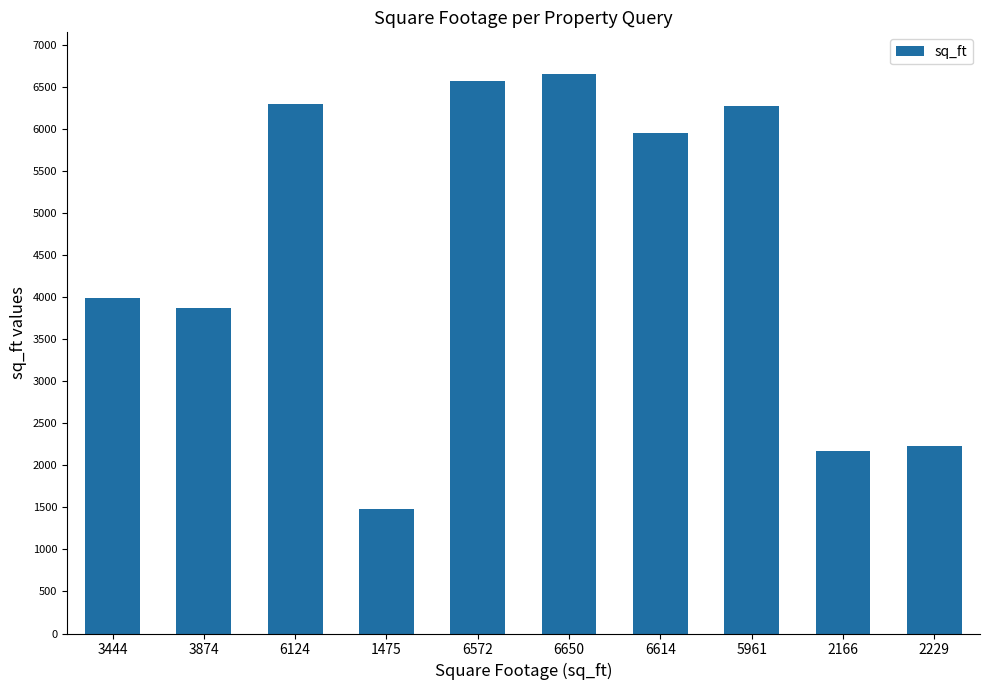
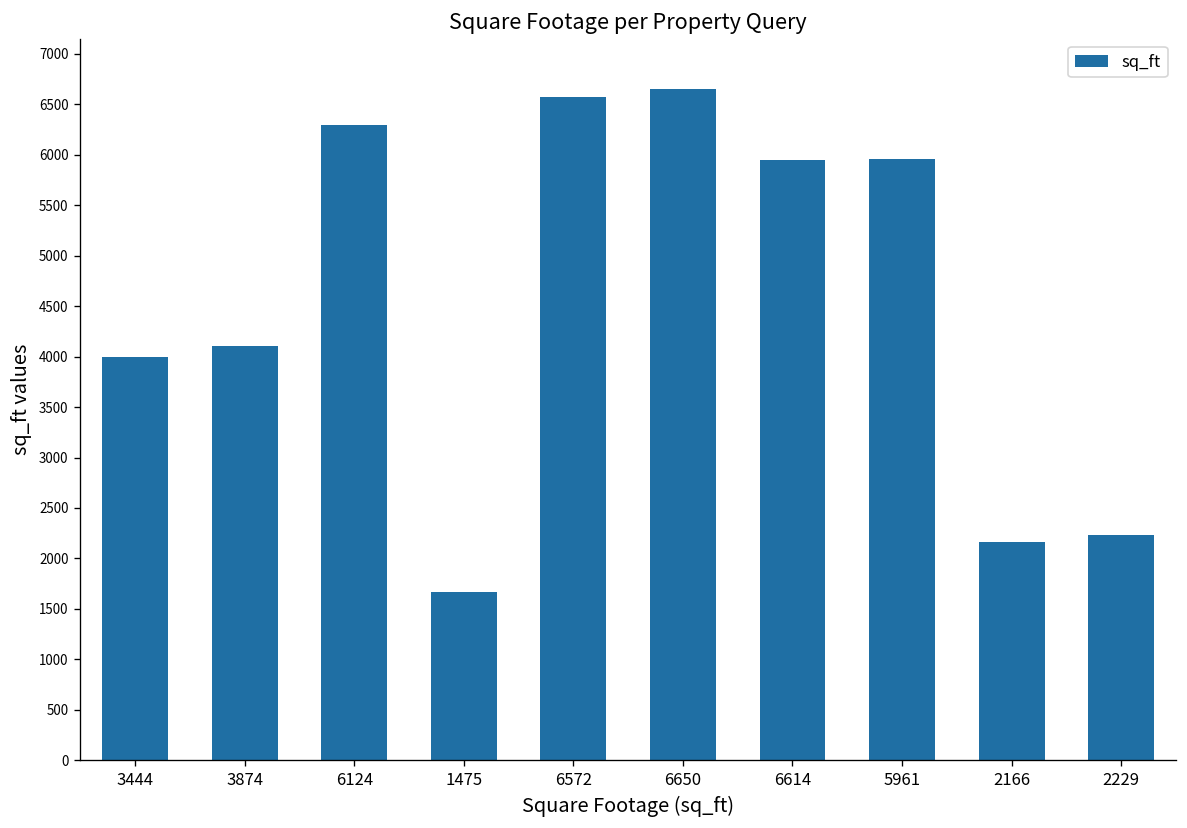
3874: 3900 -> 4100
1475: 1500 -> 1700
5961: 6300 -> 6000
